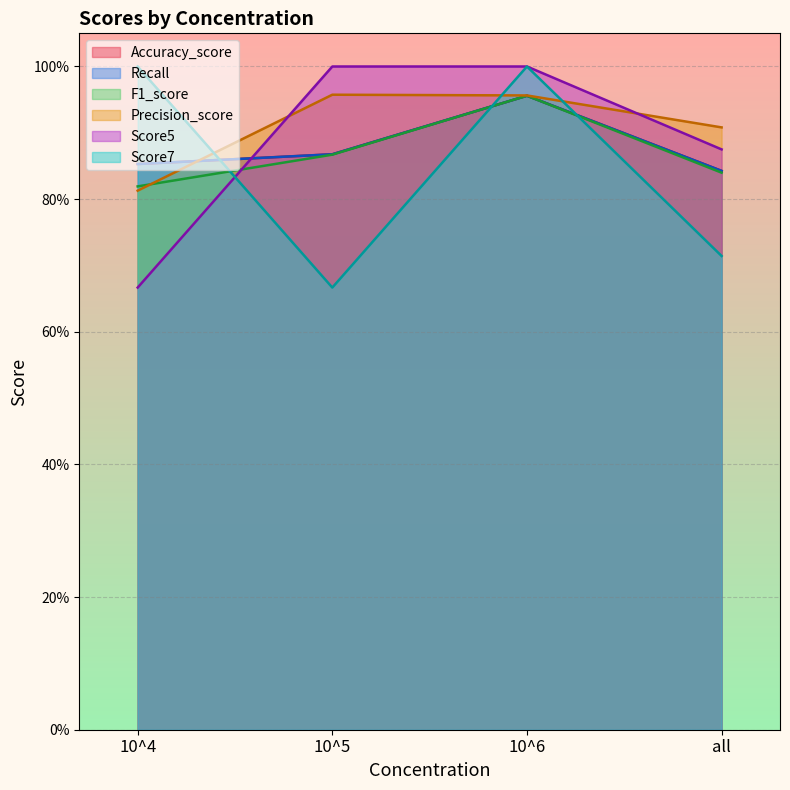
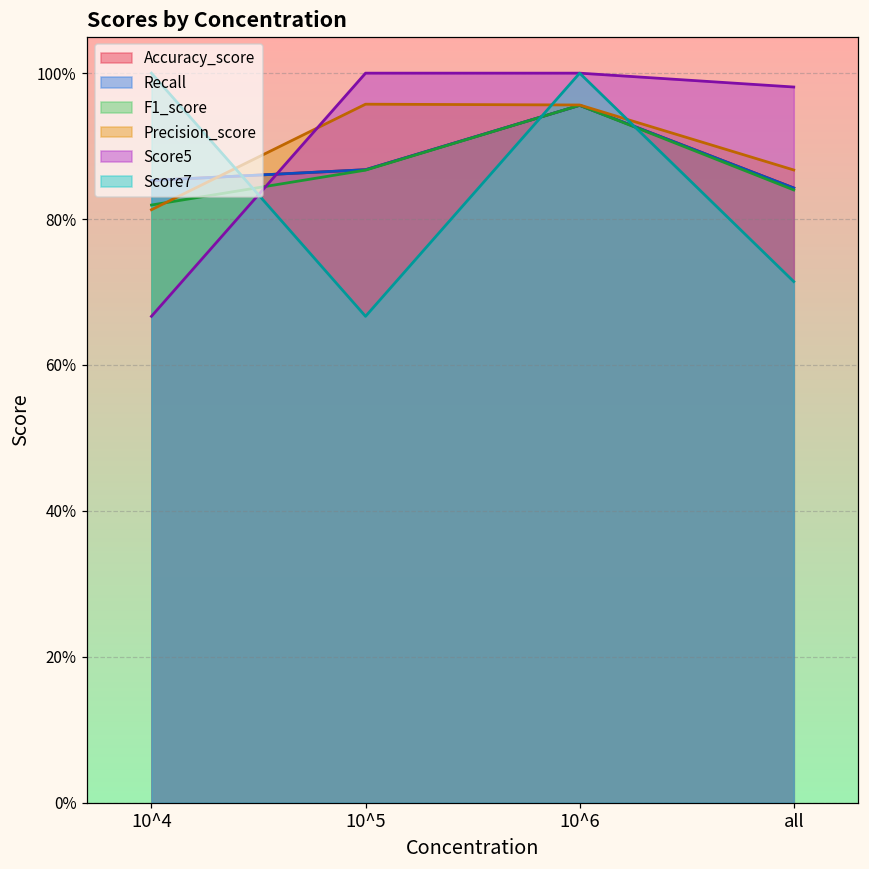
Precision_score, all: 91% -> 87%
Score5, all: 88% -> 98%
